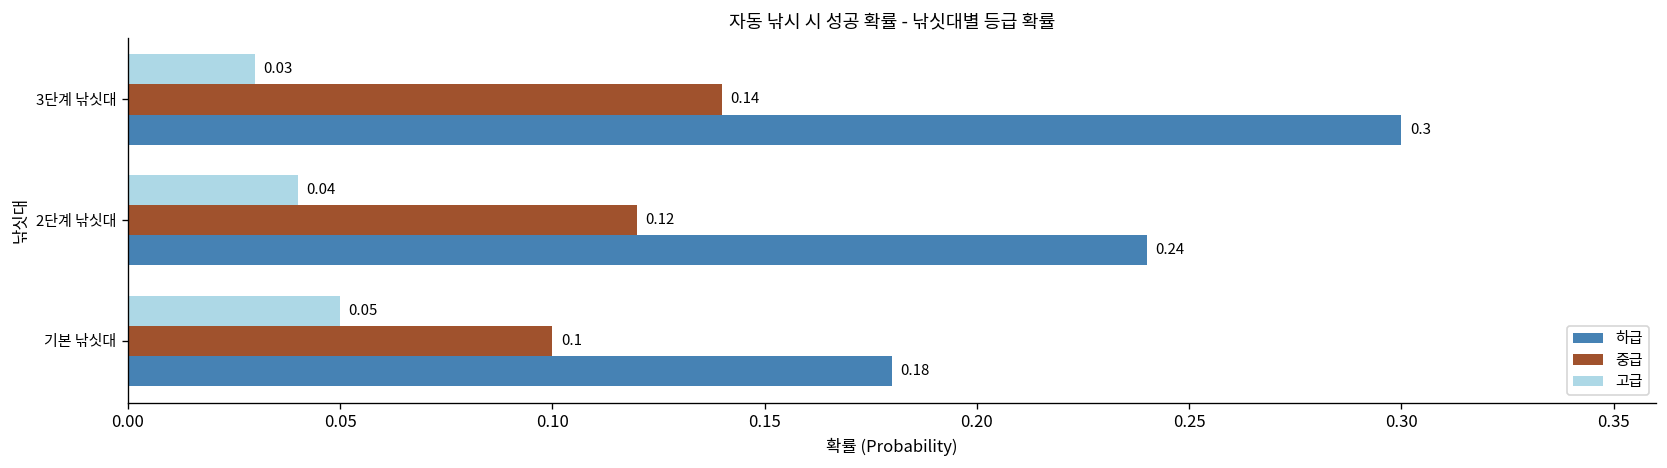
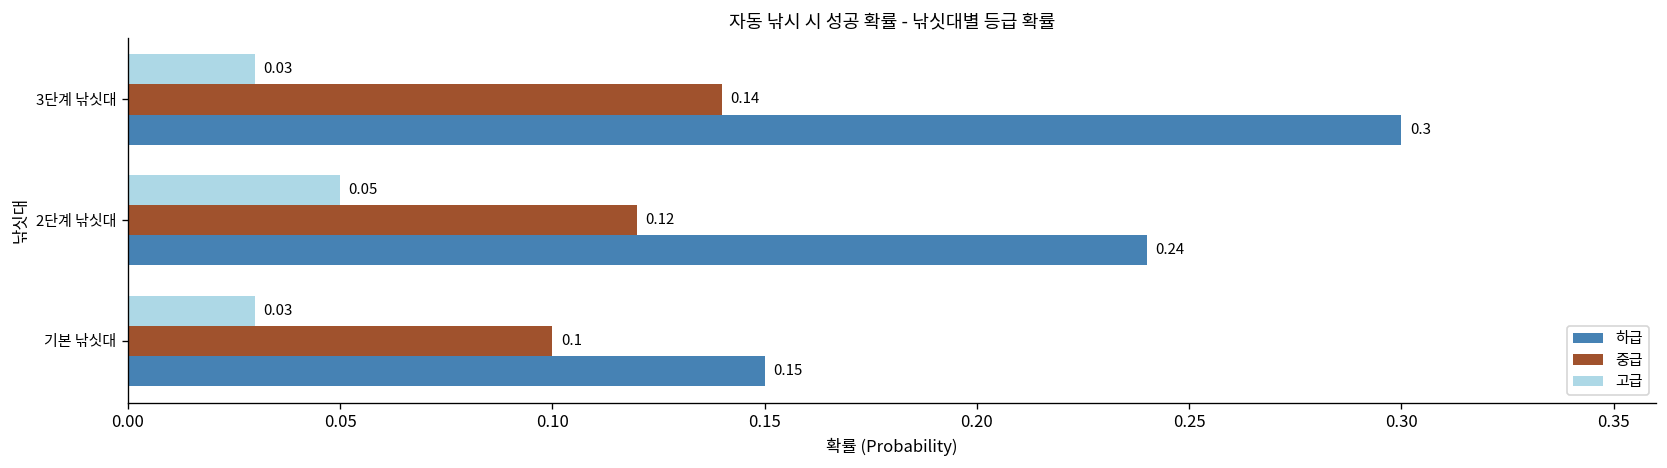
고급, 2단계 낚싯대: 0.04 -> 0.05
고급, 기본 낚싯대: 0.05 -> 0.03
하급, 기본 낚싯대: 0.18 -> 0.15
